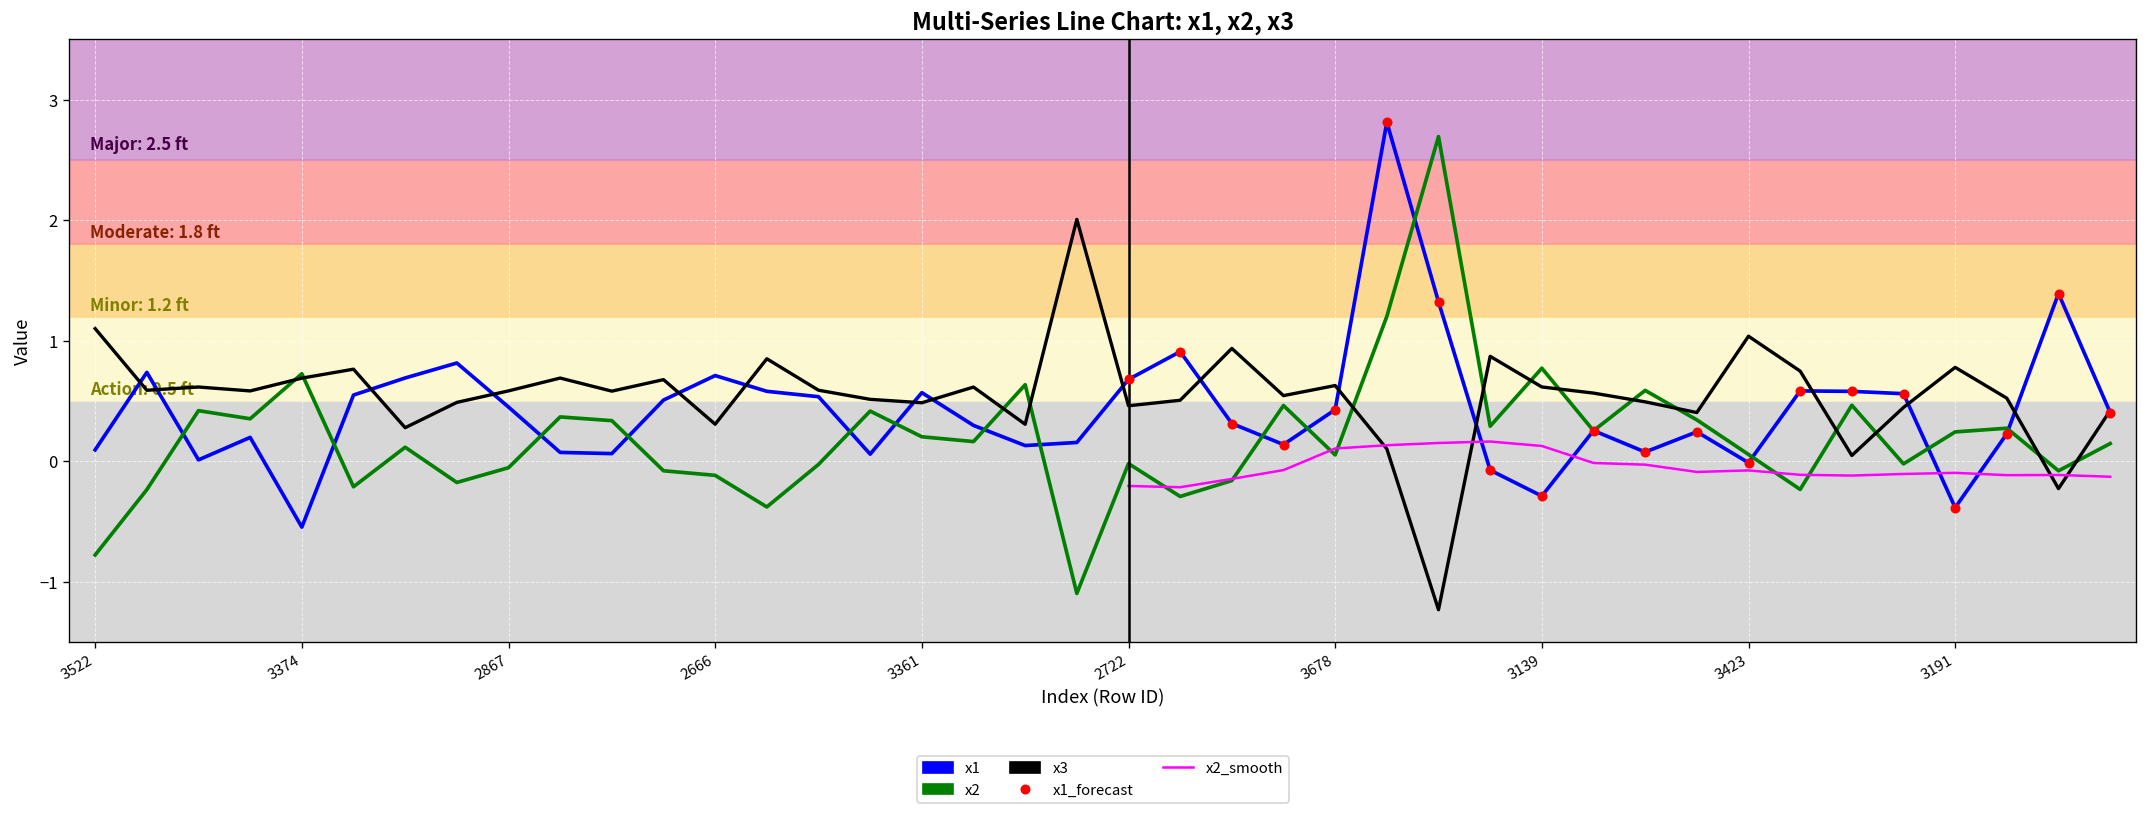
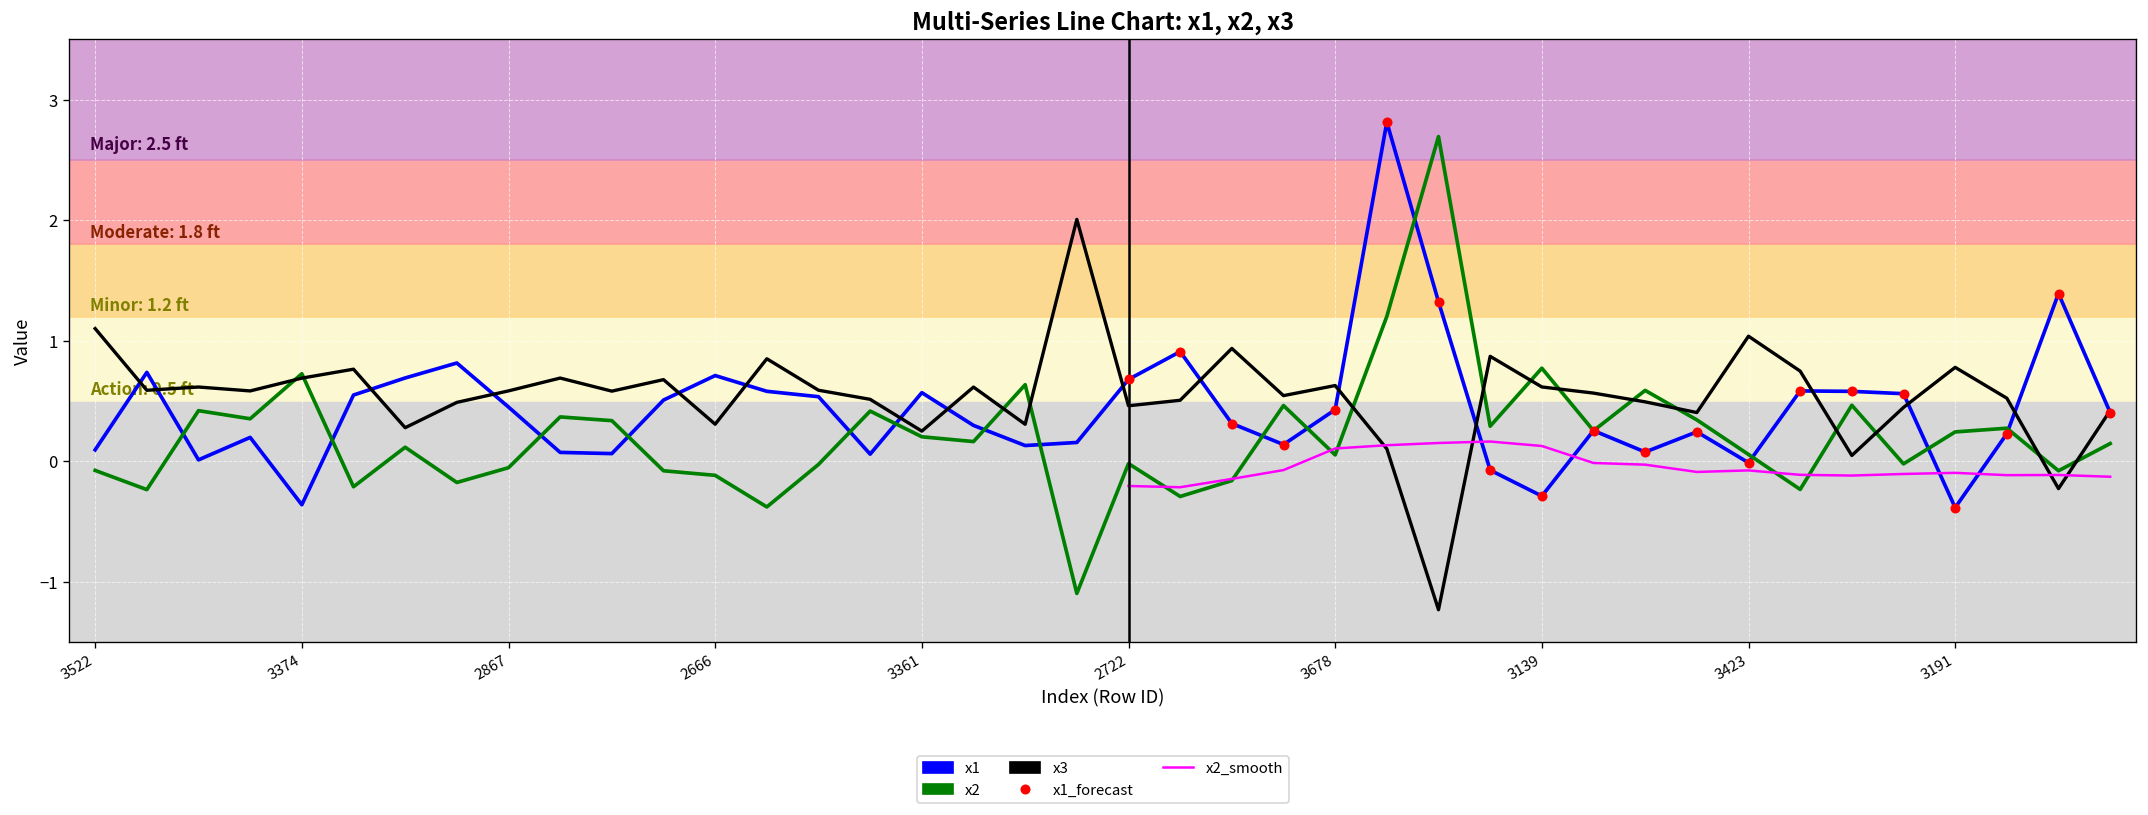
x2, 3522: -0.78 -> -0.08
x1, 3374: -0.55 -> -0.36
x3, 3361: 0.48 -> 0.25
